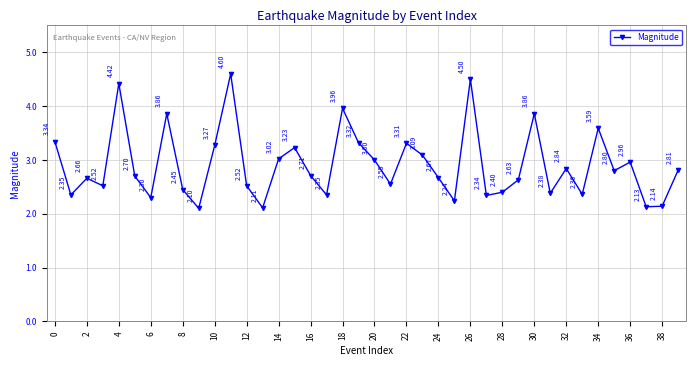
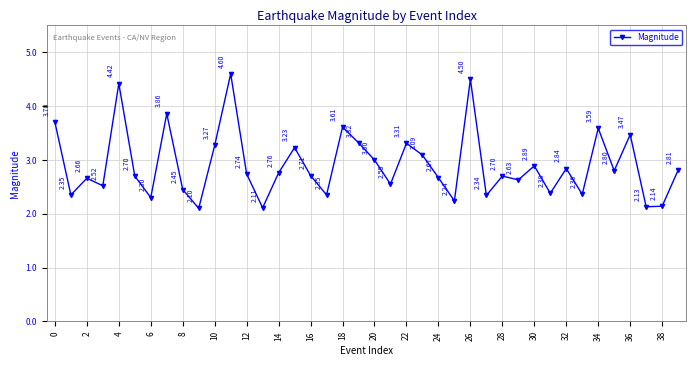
0: 3.34 -> 3.70
12: 2.52 -> 2.74
14: 3.02 -> 2.76
18: 3.96 -> 3.61
28: 2.40 -> 2.70
30: 3.86 -> 2.89
36: 2.96 -> 3.47
